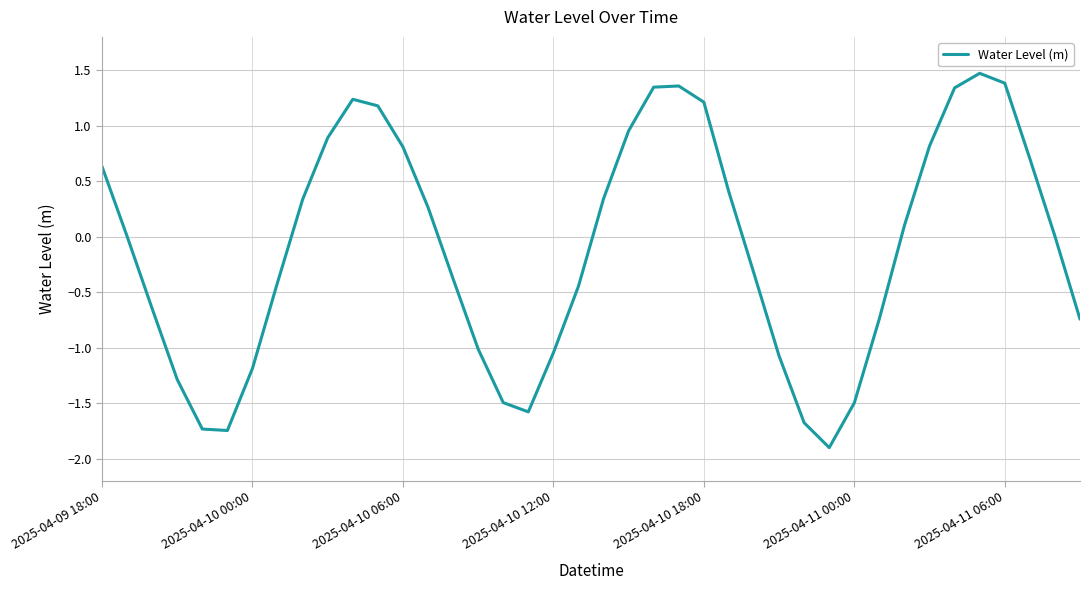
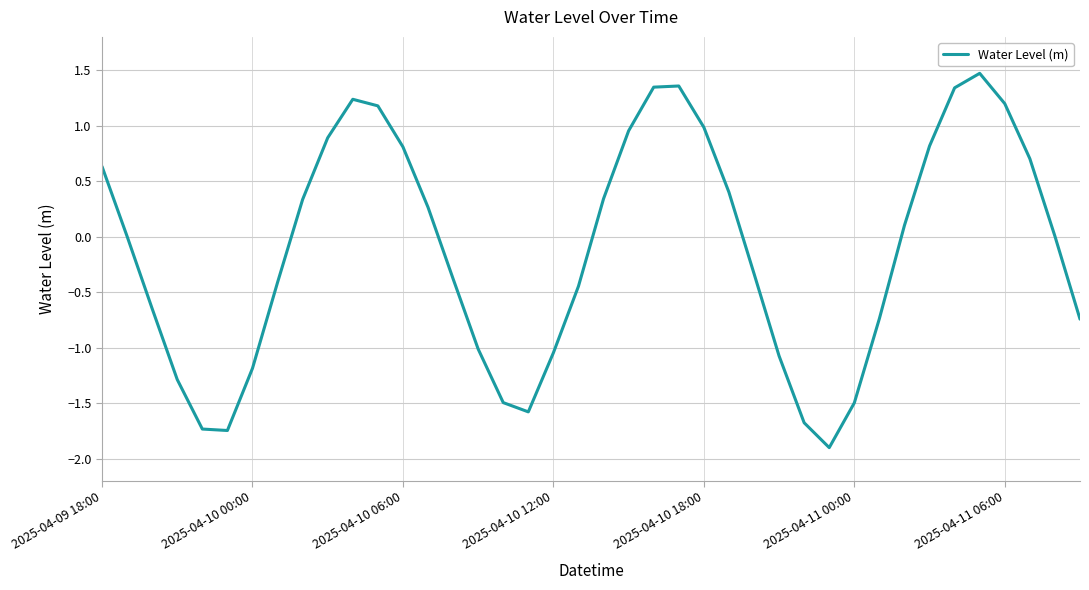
2025-04-10 18:00: 1.21 -> 0.99
2025-04-11 06:00: 1.38 -> 1.20
